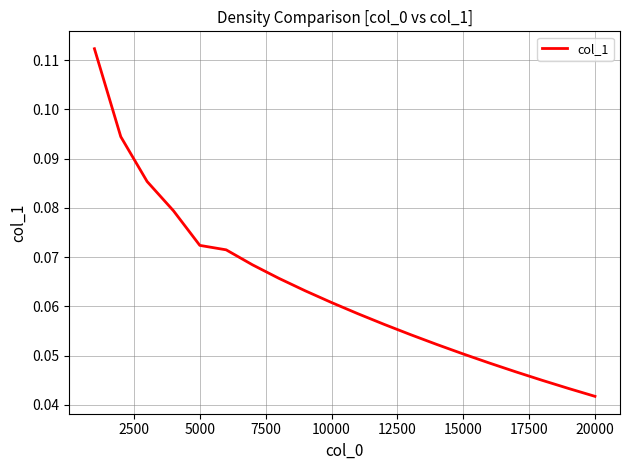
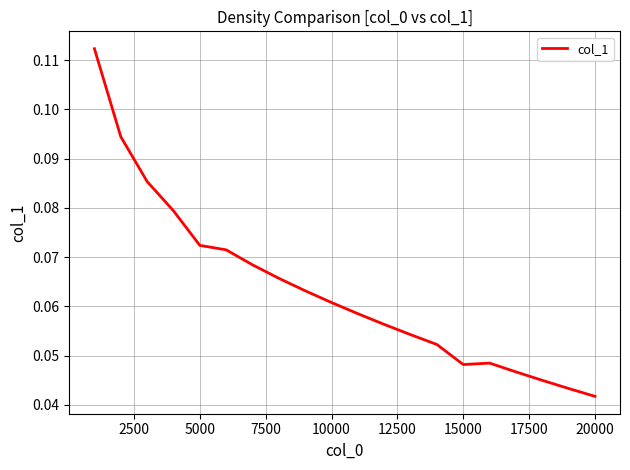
15000: 0.050 -> 0.048
